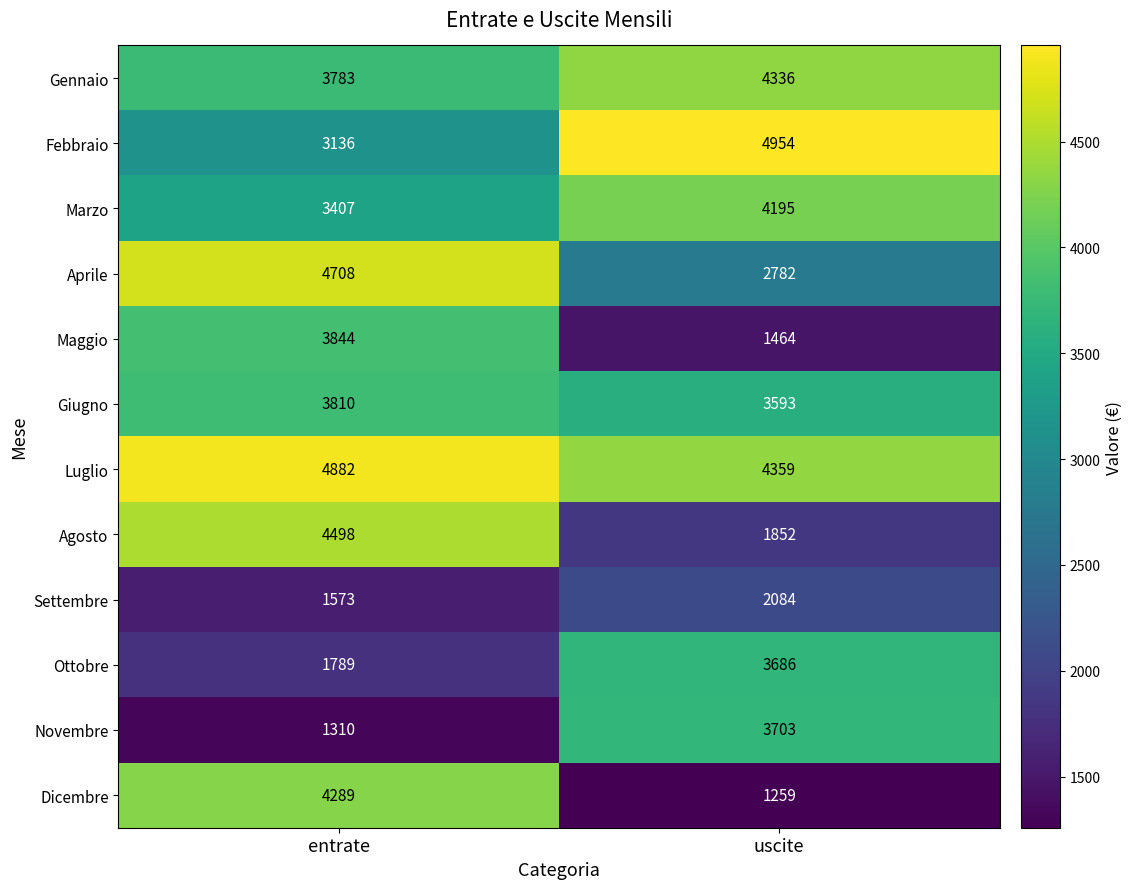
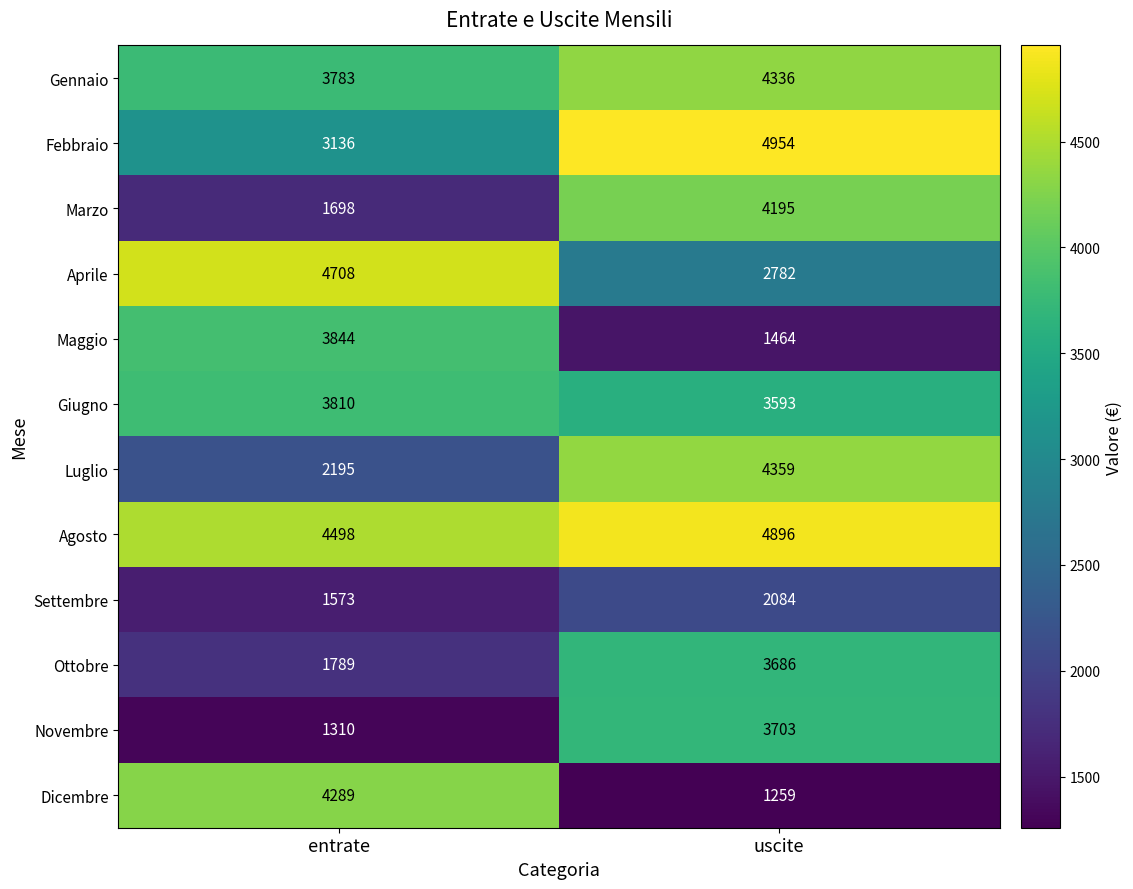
Marzo, entrate: 3407 -> 1698
Luglio, entrate: 4882 -> 2195
Agosto, uscite: 1852 -> 4896
